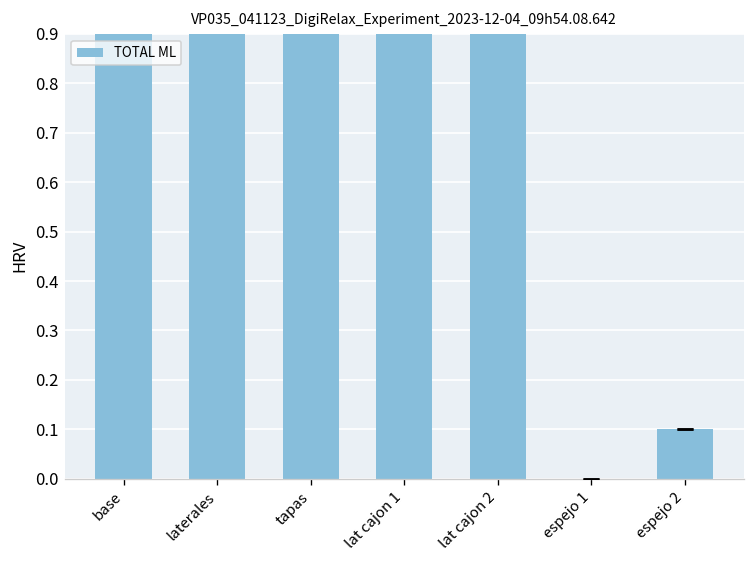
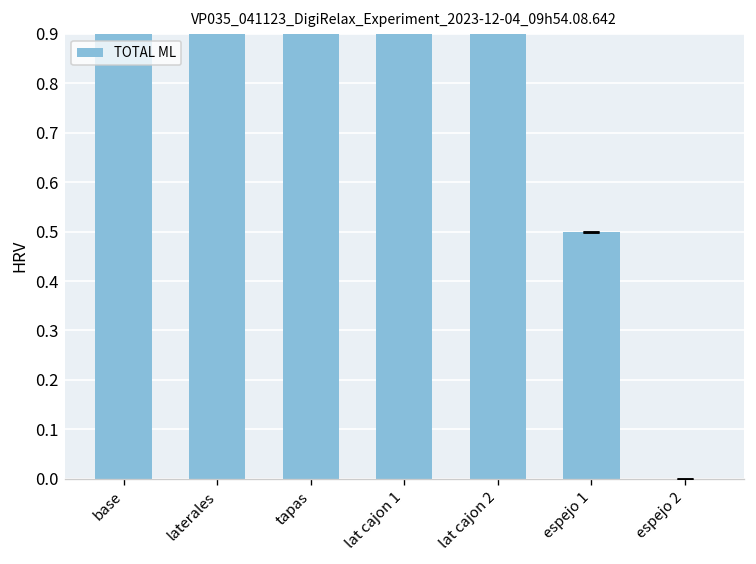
TOTAL ML, espejo 1: 0.0 -> 0.5
TOTAL ML, espejo 2: 0.1 -> 0.0
